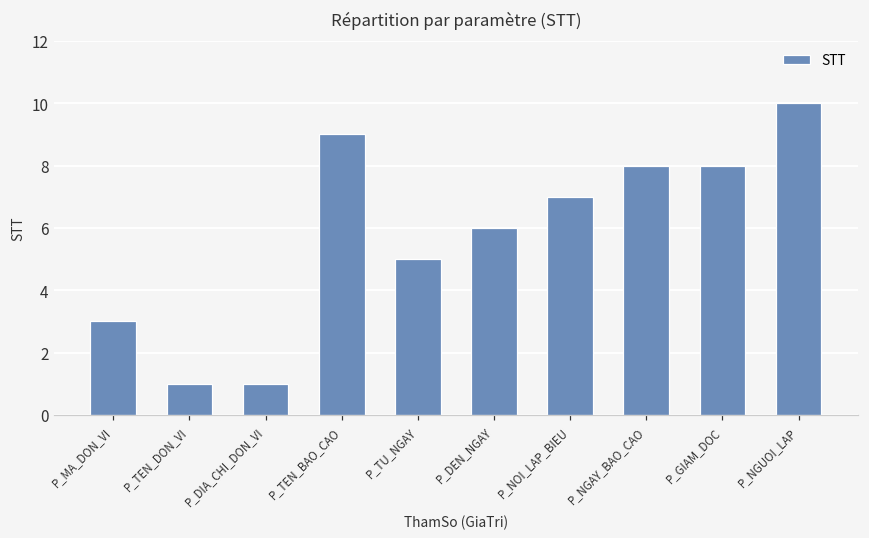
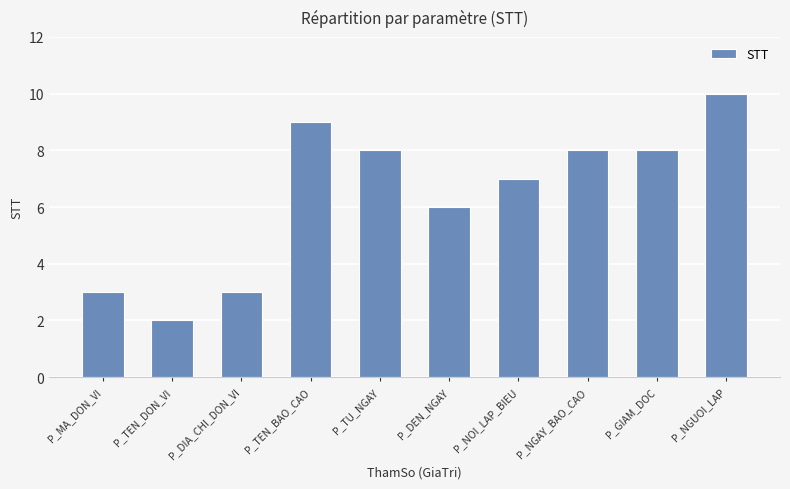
P_TEN_DON_VI: 1 -> 2
P_DIA_CHI_DON_VI: 1 -> 3
P_TU_NGAY: 5 -> 8
